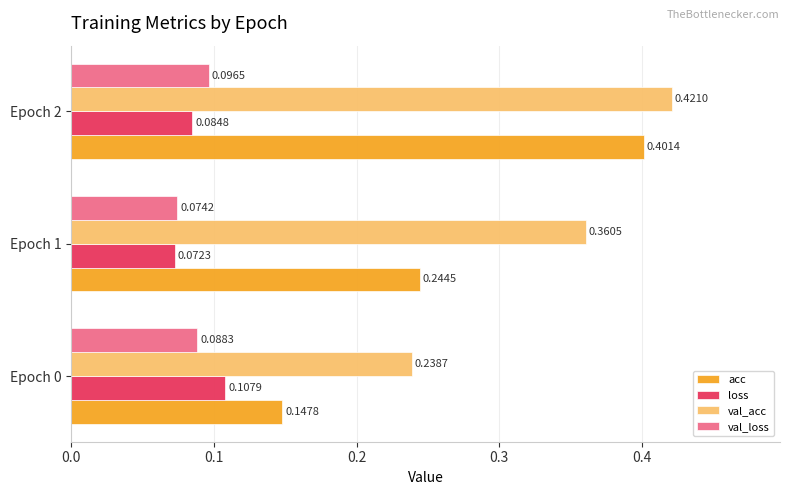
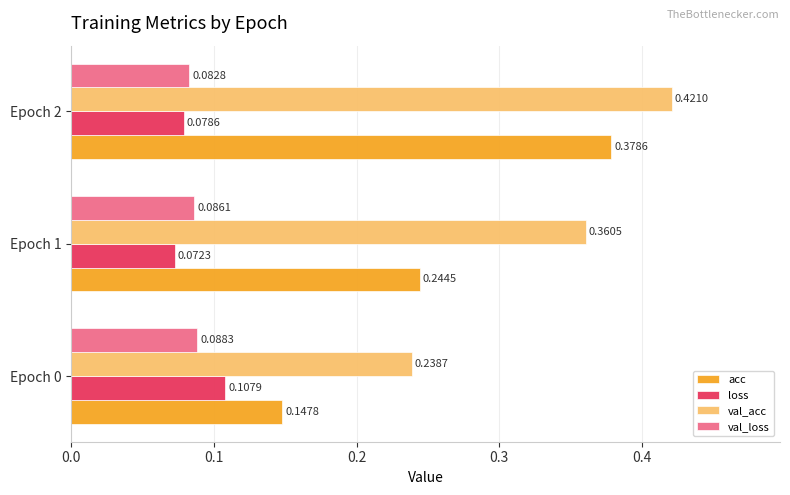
val_loss, Epoch 2: 0.0965 -> 0.0828
loss, Epoch 2: 0.0848 -> 0.0786
acc, Epoch 2: 0.4014 -> 0.3786
val_loss, Epoch 1: 0.0742 -> 0.0861
